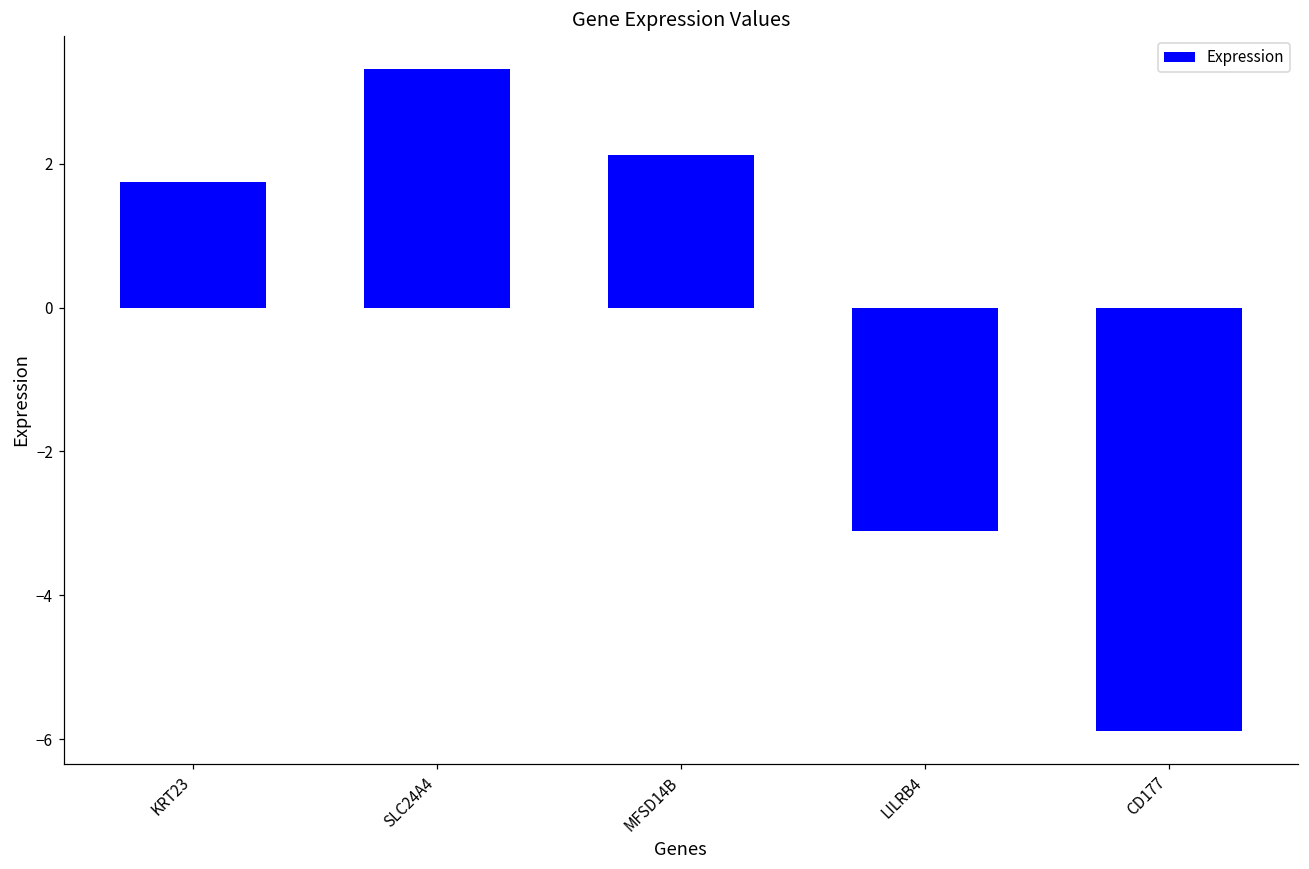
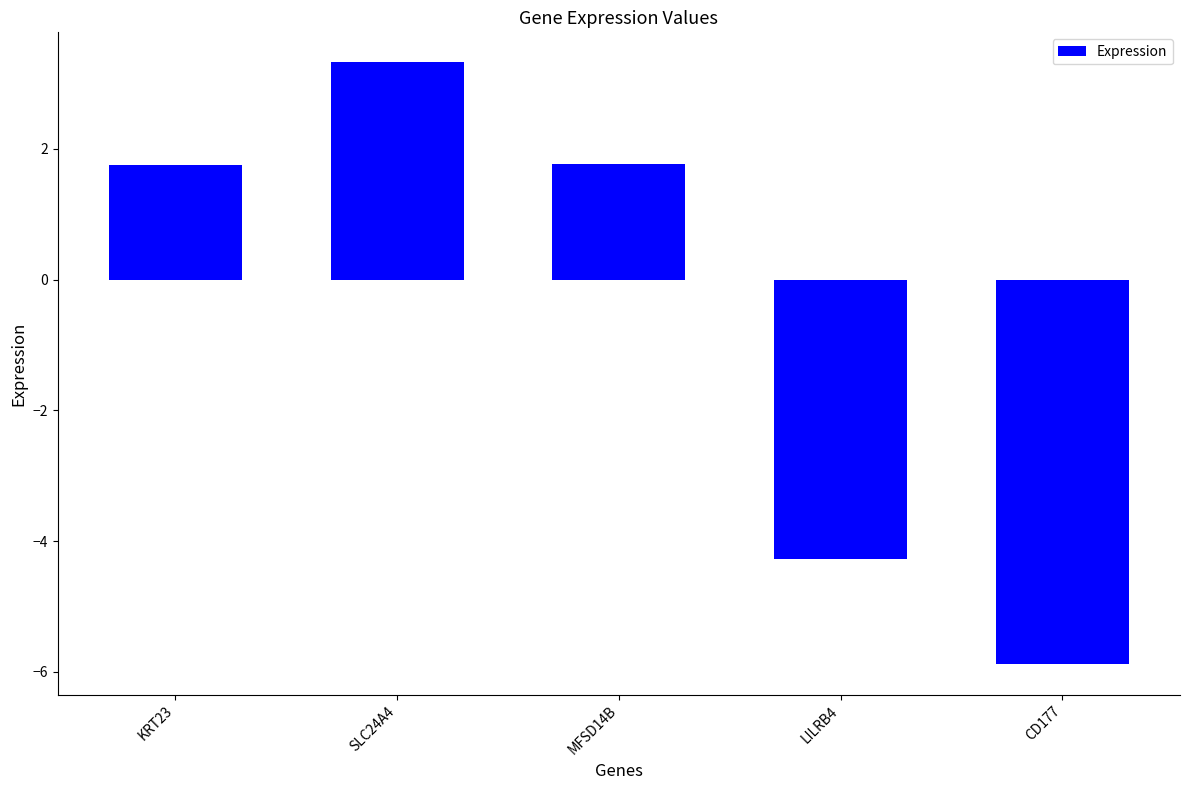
MFSD14B: 2.1 -> 1.8
LILRB4: -3.1 -> -4.3
